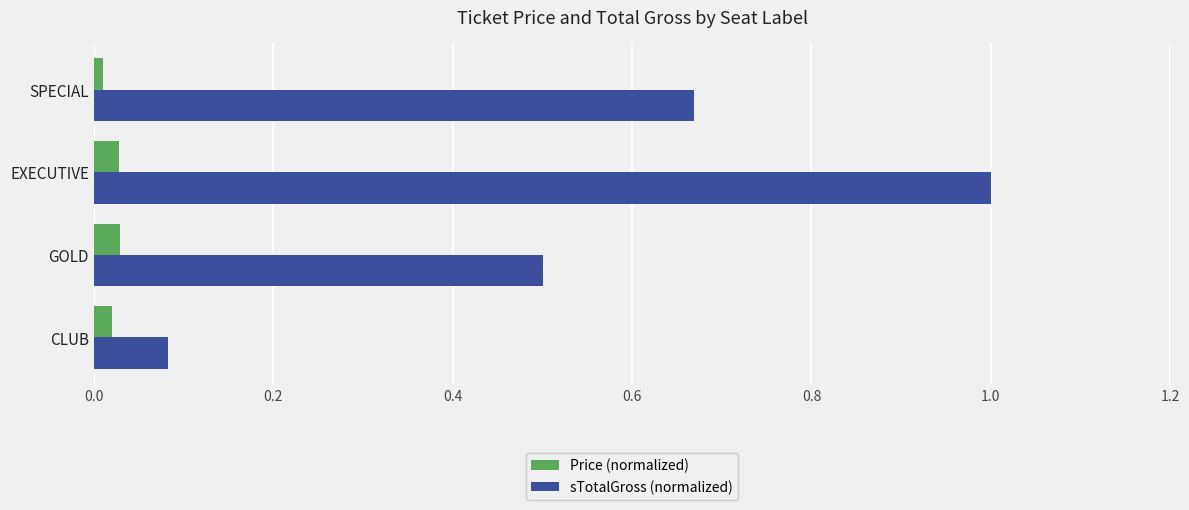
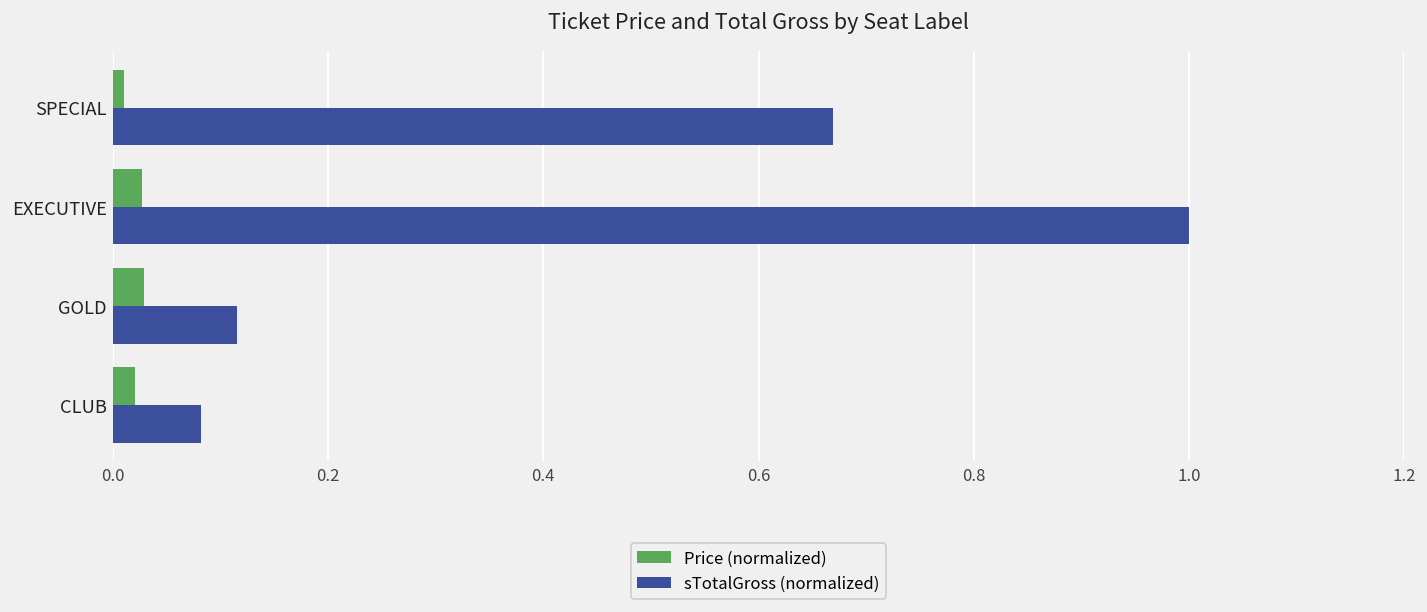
sTotalGross (normalized), GOLD: 0.50 -> 0.12
